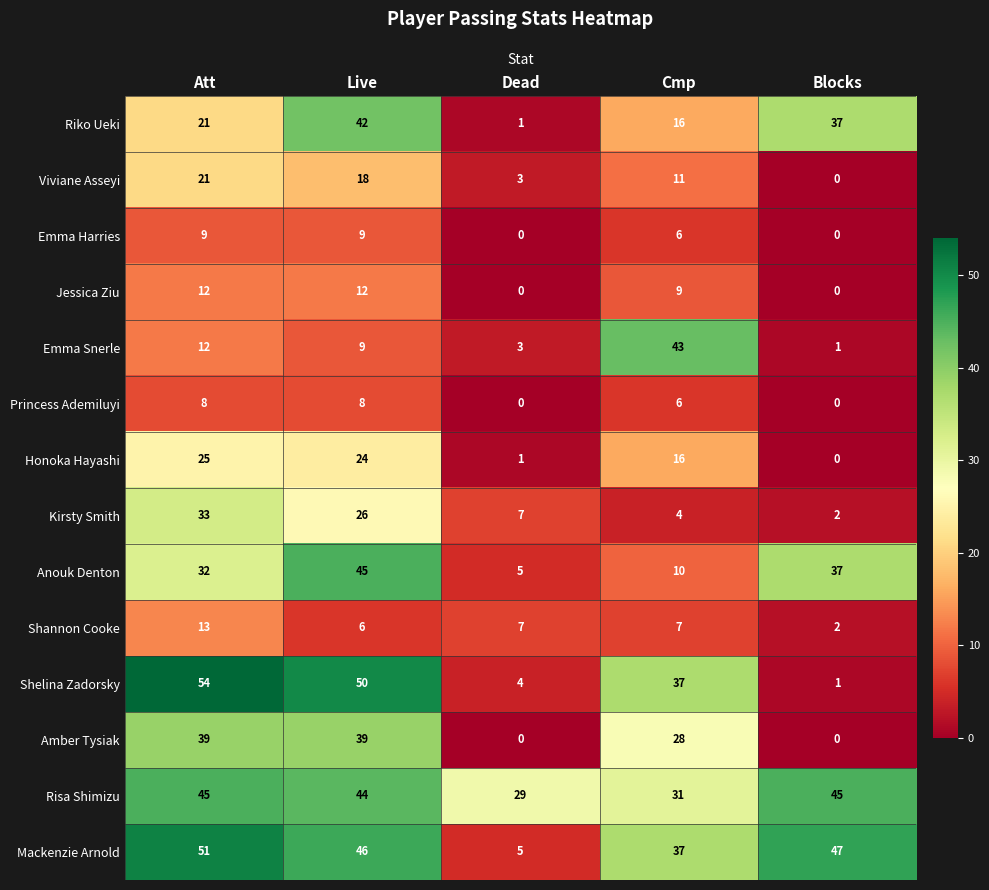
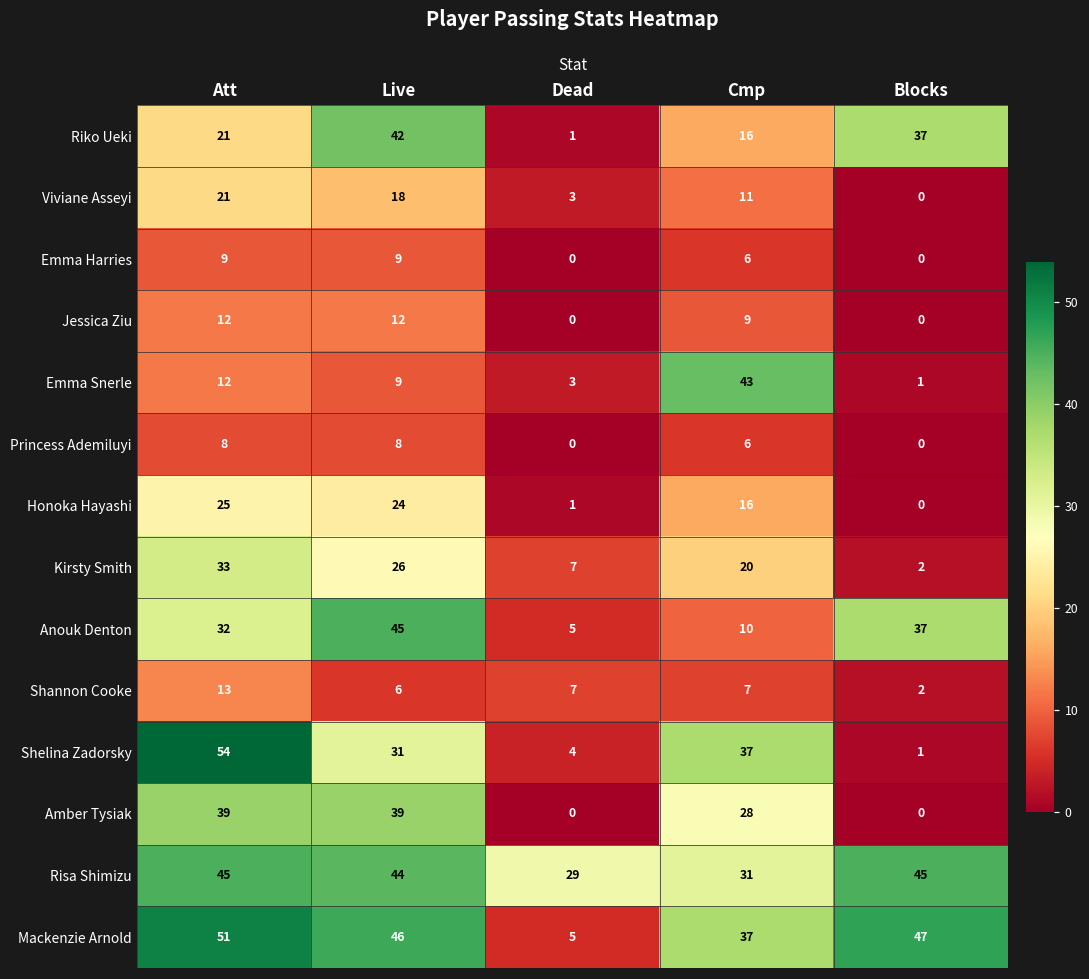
Kirsty Smith, Cmp: 4 -> 20
Shelina Zadorsky, Live: 50 -> 31
